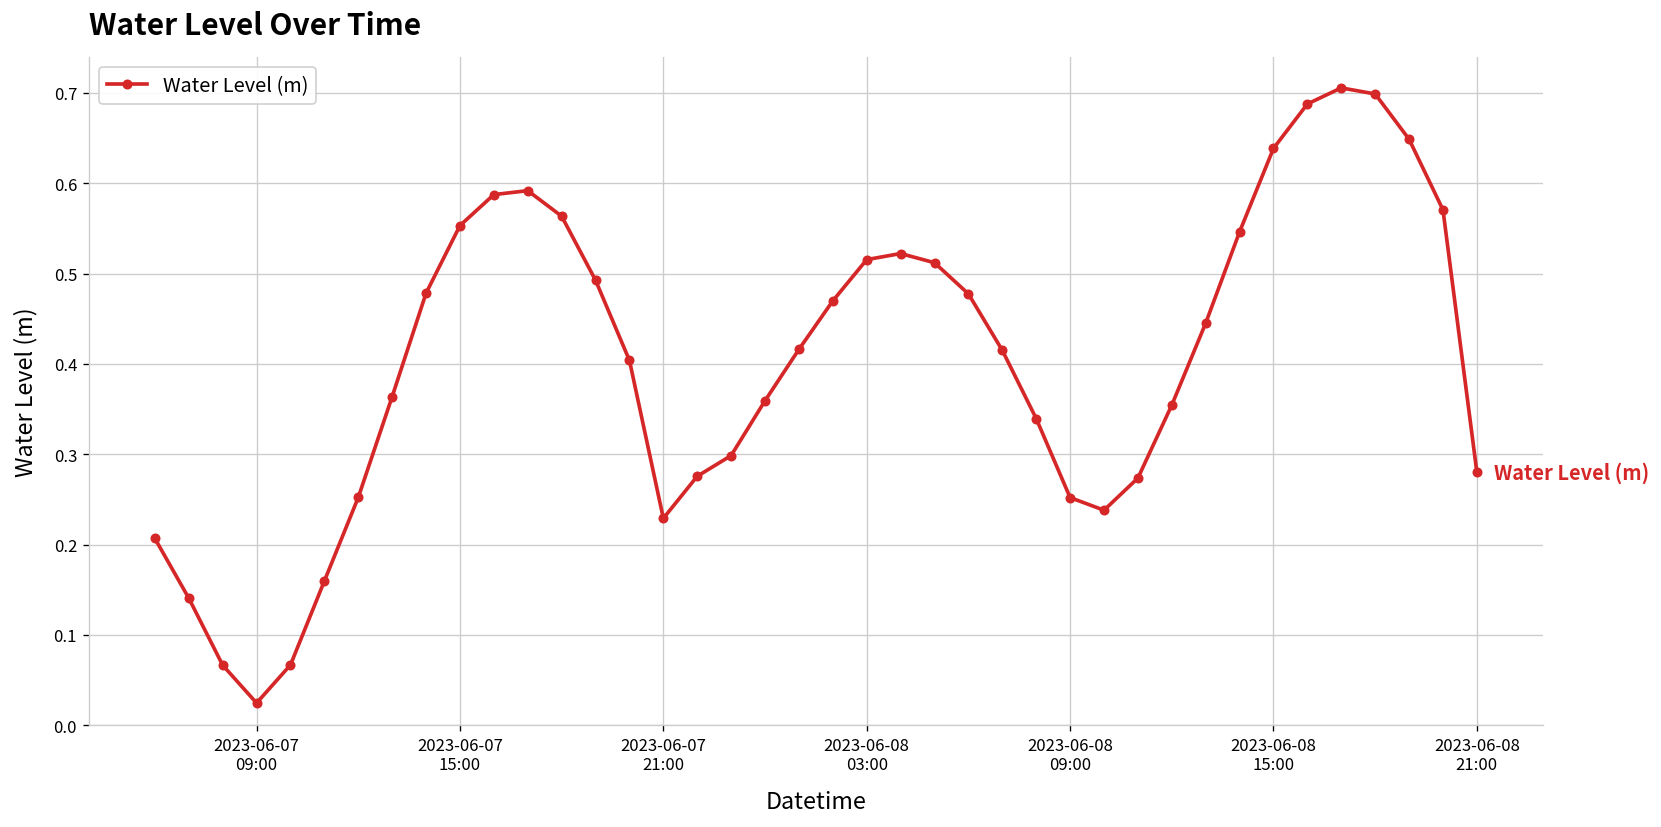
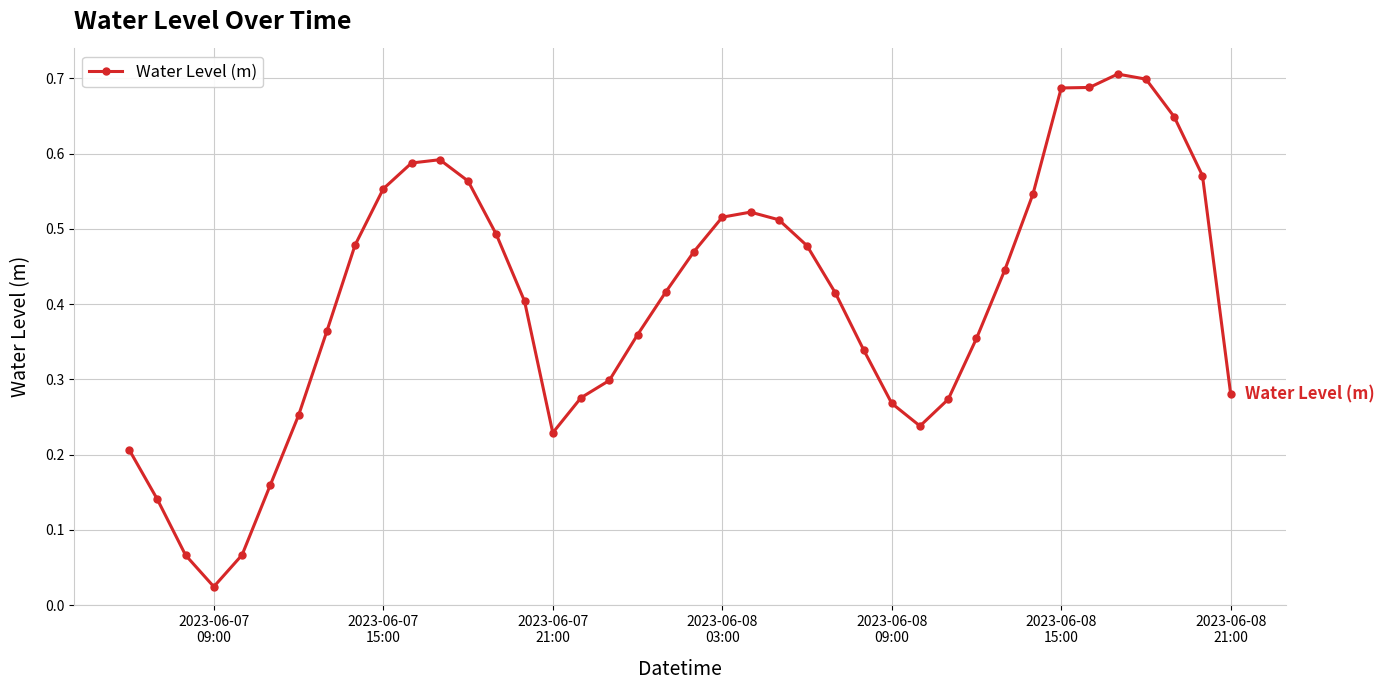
2023-06-08 09:00: 0.25 -> 0.27
2023-06-08 15:00: 0.64 -> 0.69
